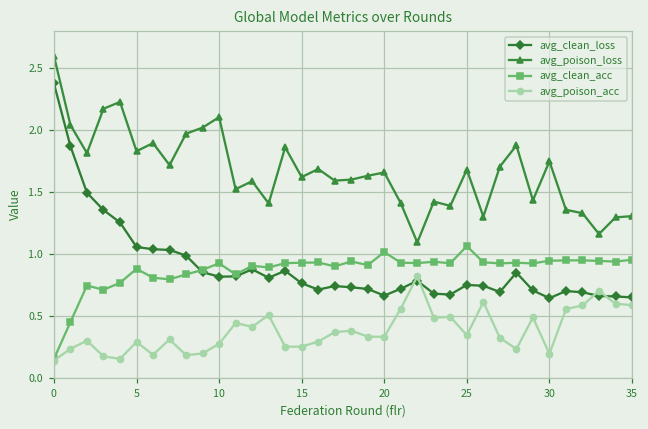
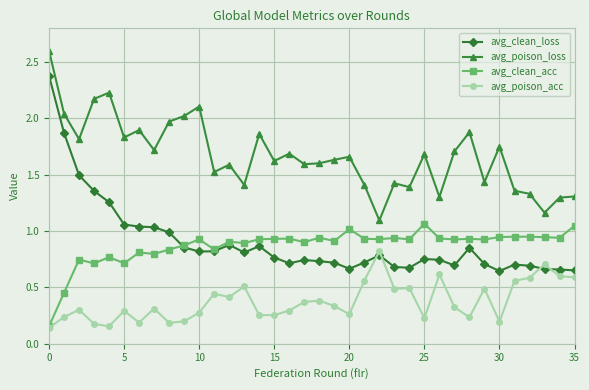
avg_clean_acc, 5: 0.88 -> 0.71
avg_poison_acc, 20: 0.33 -> 0.26
avg_poison_acc, 25: 0.35 -> 0.23
avg_clean_acc, 35: 0.96 -> 1.05
